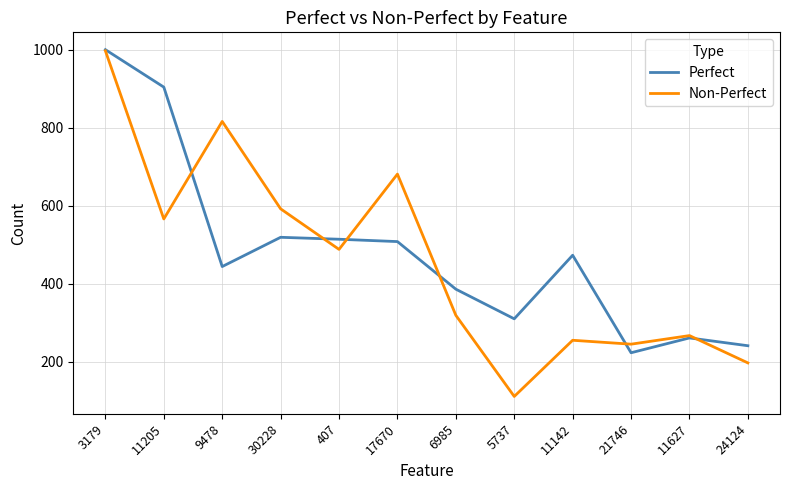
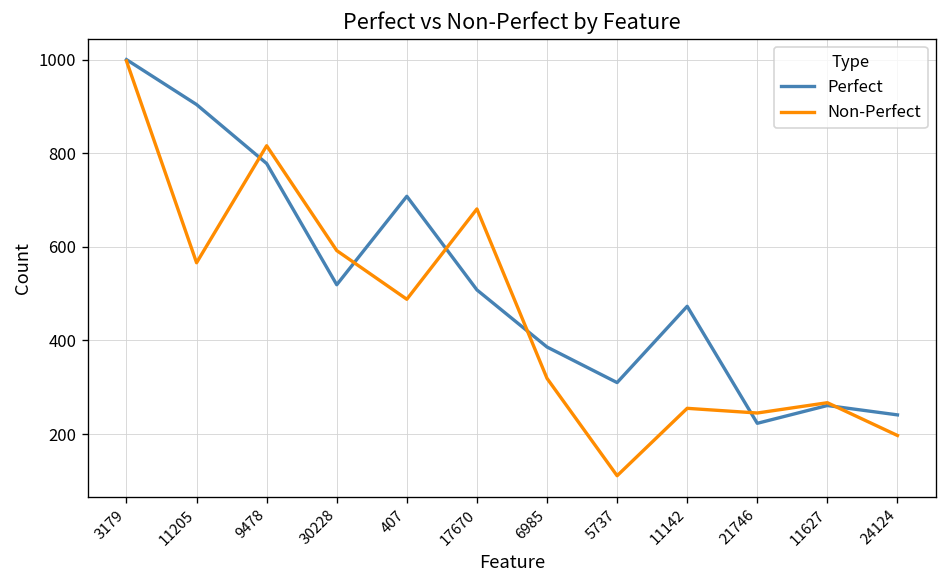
Perfect, 9478: 440 -> 780
Perfect, 407: 510 -> 710
